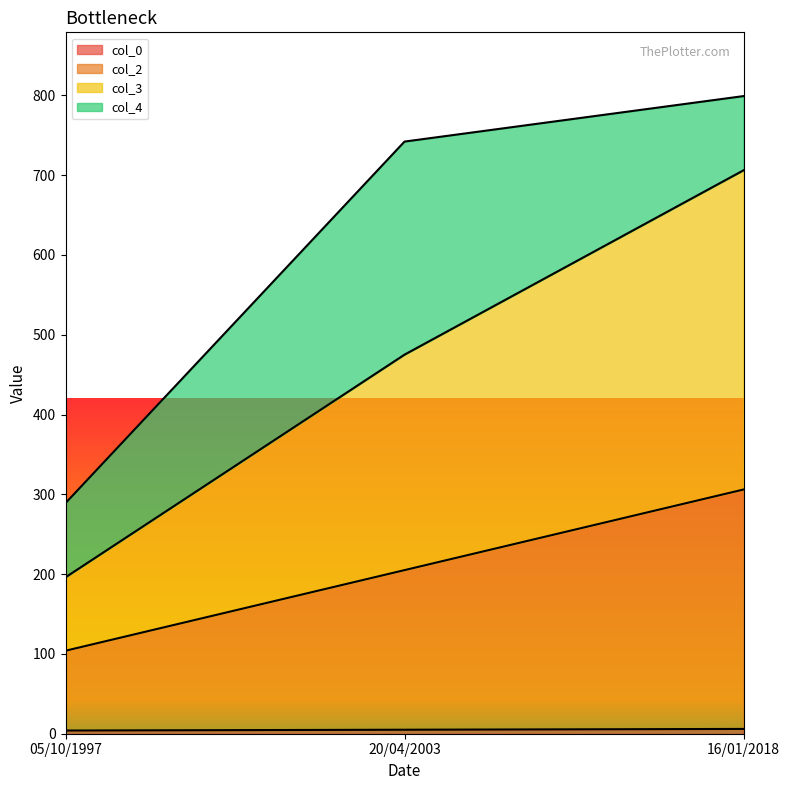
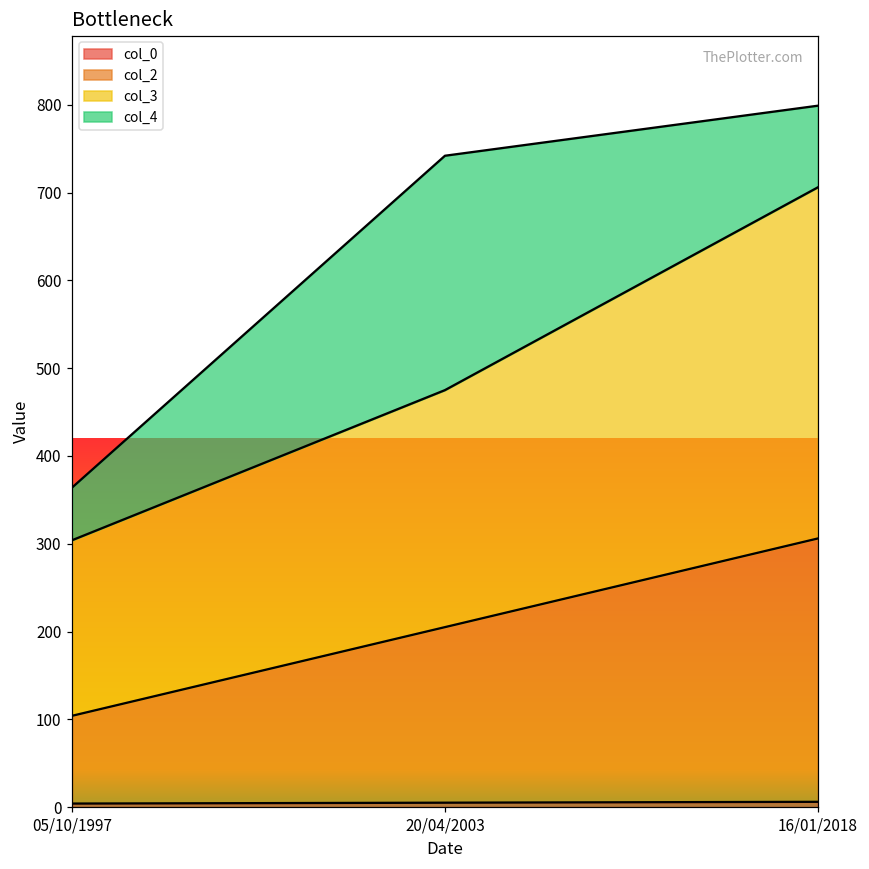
col_3, 05/10/1997: 90 -> 200
col_4, 05/10/1997: 90 -> 60
